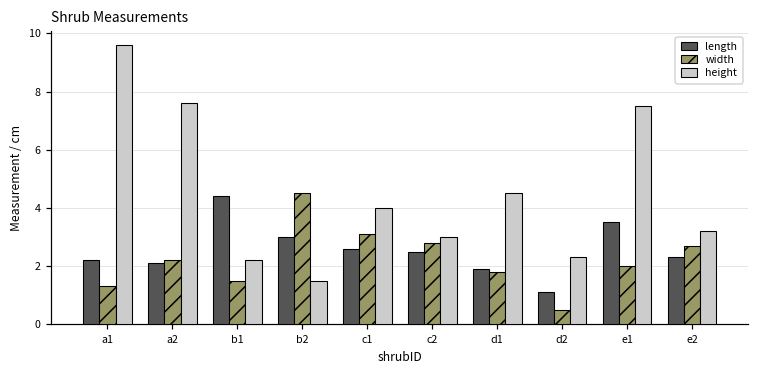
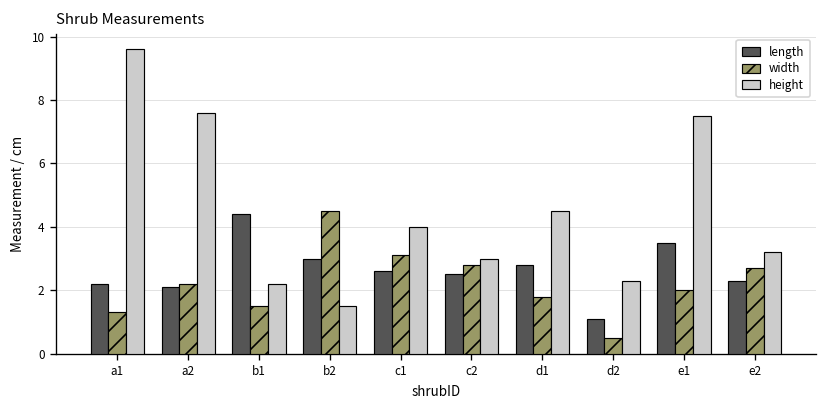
length, d1: 1.9 -> 2.8
